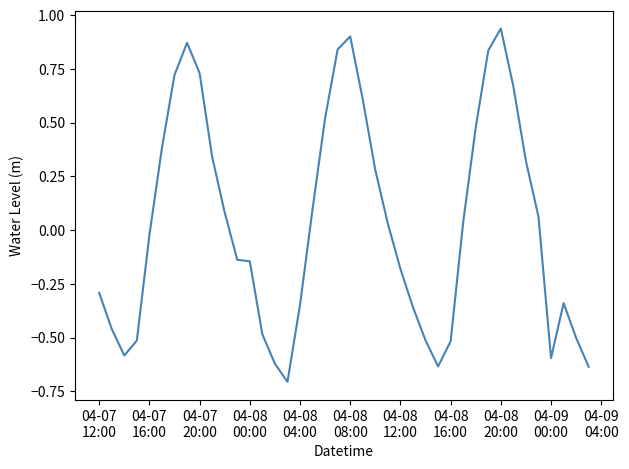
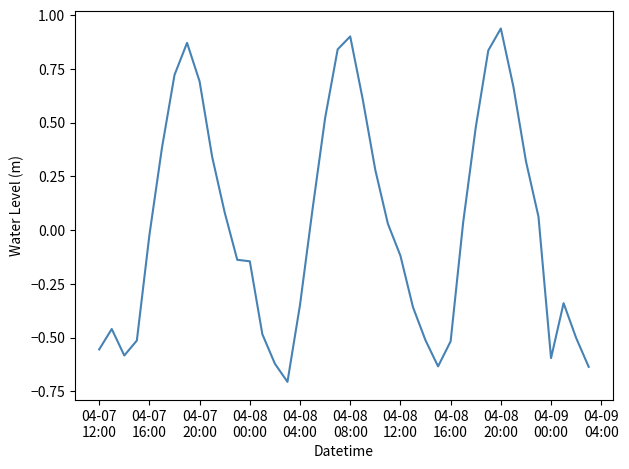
04-07 12:00: -0.29 -> -0.56
04-07 20:00: 0.73 -> 0.69
04-08 12:00: -0.18 -> -0.12
